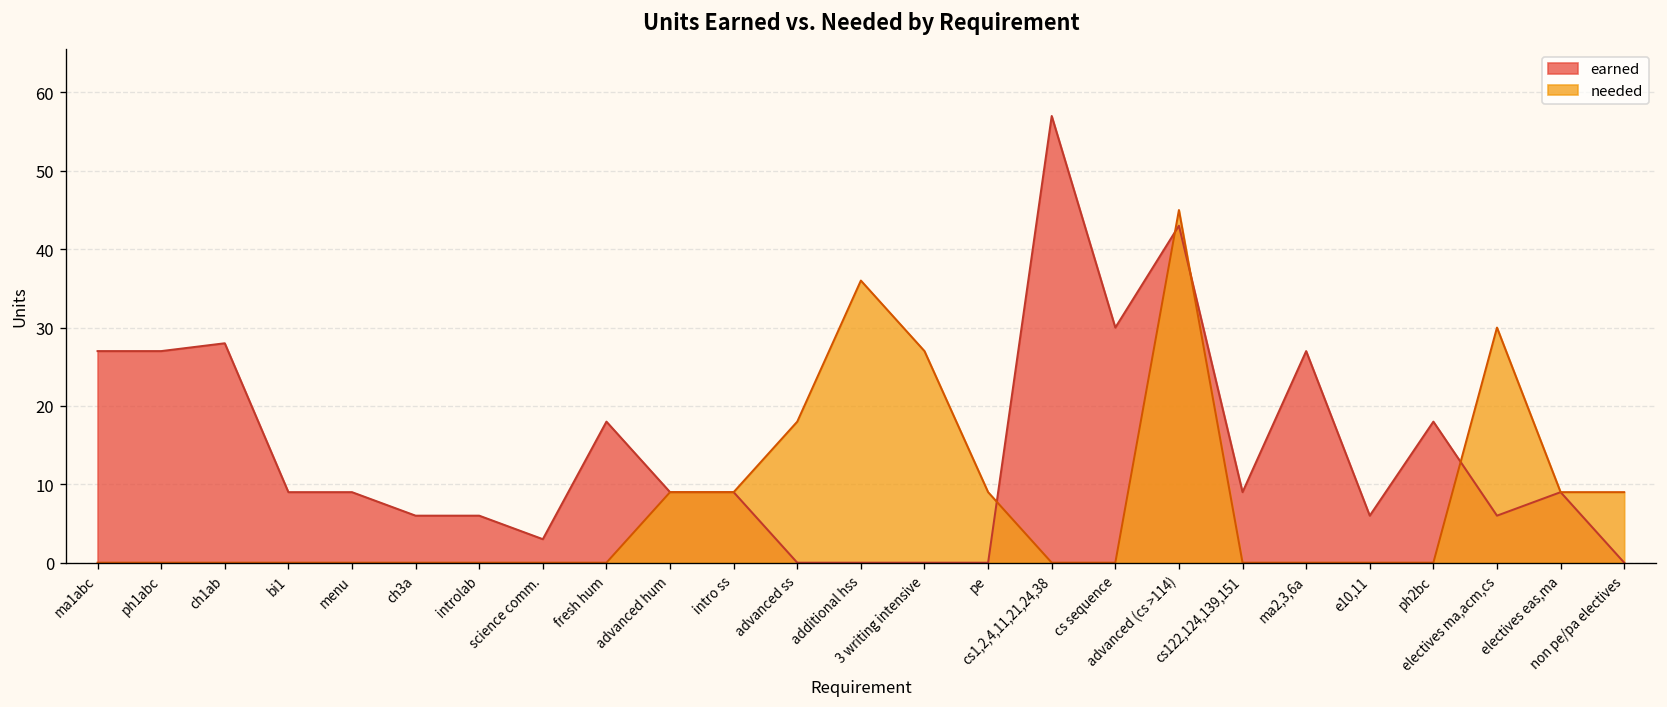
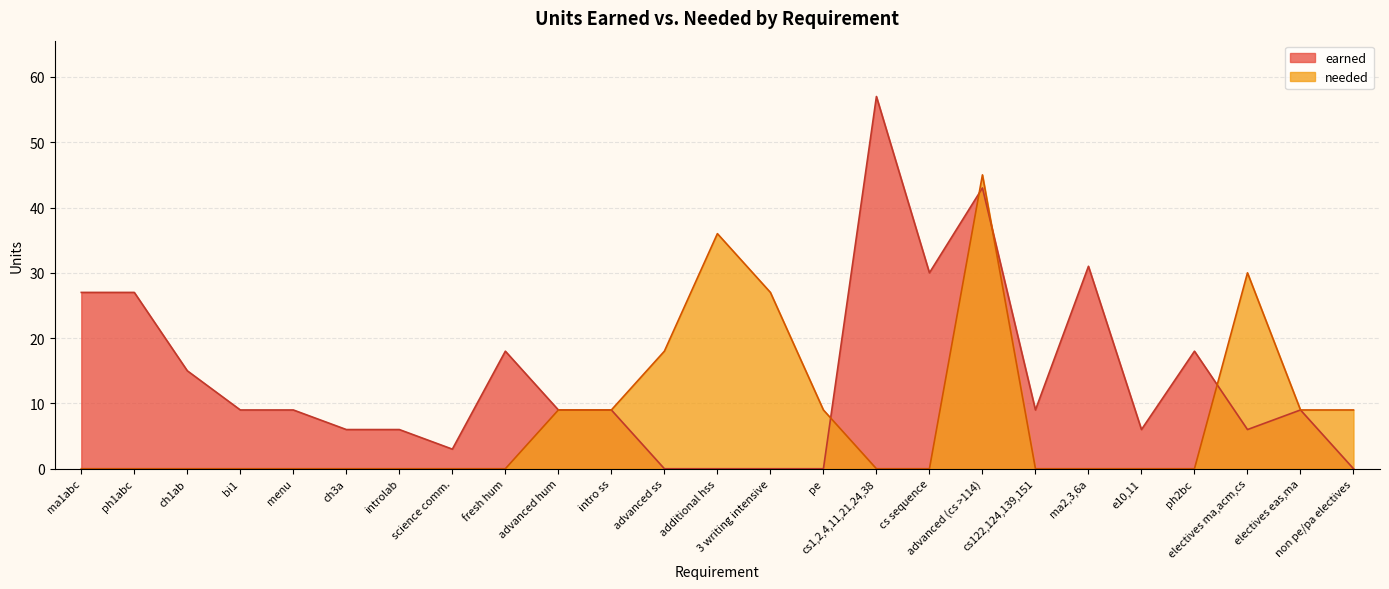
earned, ch1ab: 28 -> 15
earned, ma2,3,6a: 27 -> 31
